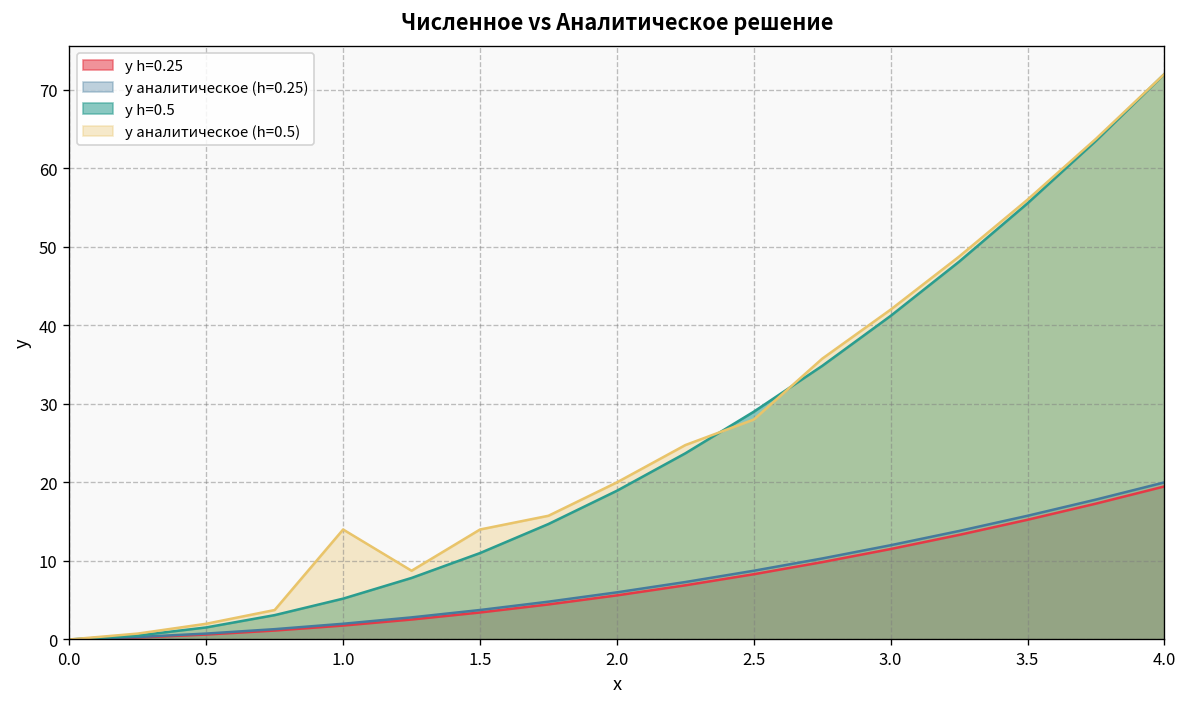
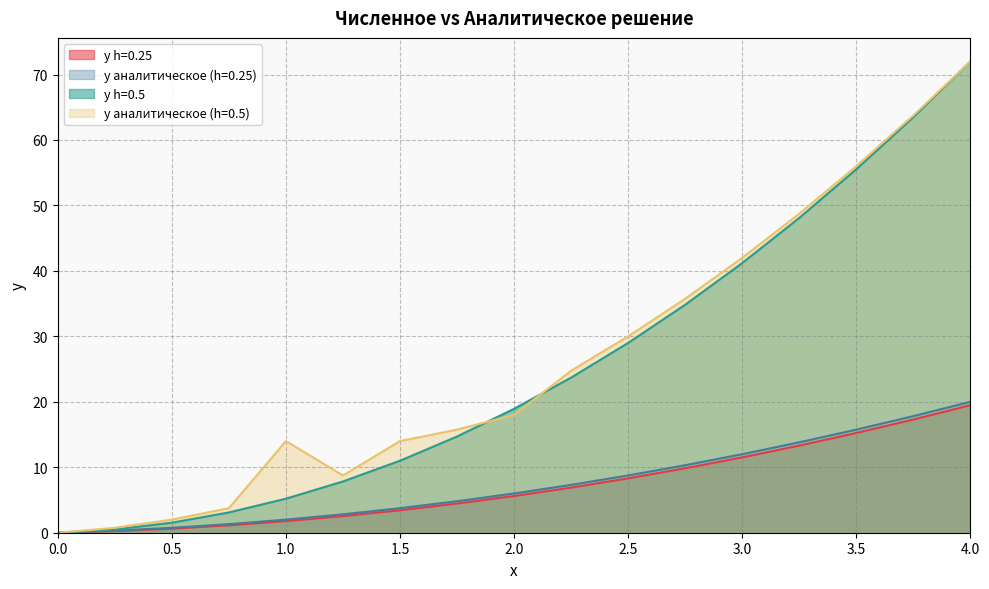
y аналитическое (h=0.5), 2.0: 20 -> 18
y аналитическое (h=0.5), 2.5: 28 -> 30
